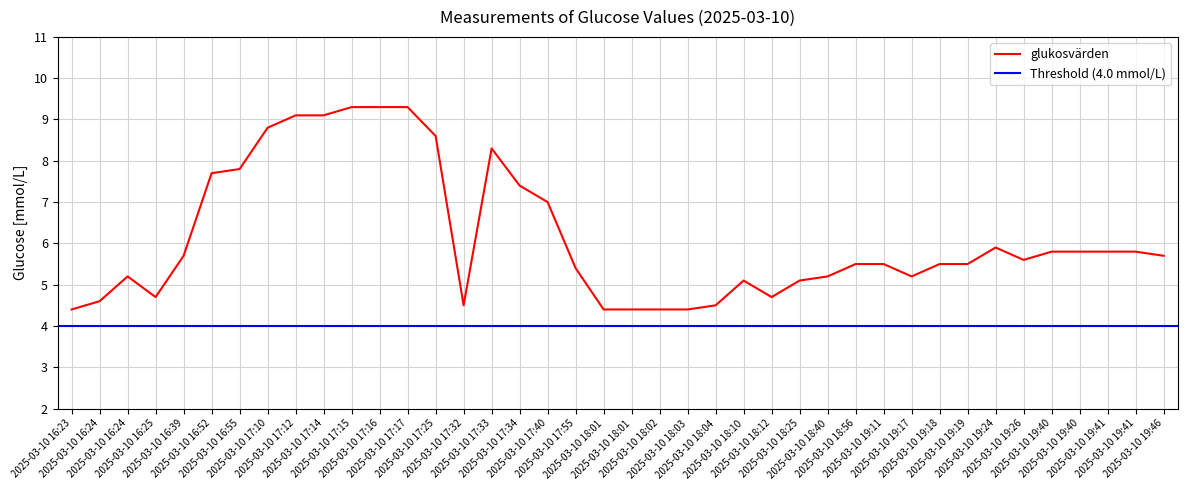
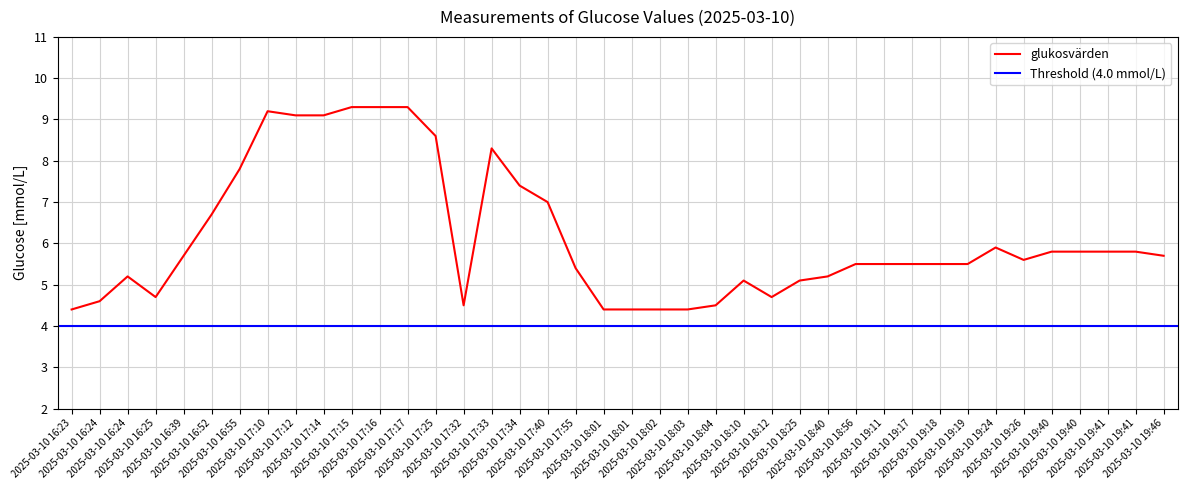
2025-03-10 16:52: 7.7 -> 6.7
2025-03-10 17:10: 8.8 -> 9.2
2025-03-10 19:17: 5.2 -> 5.5
